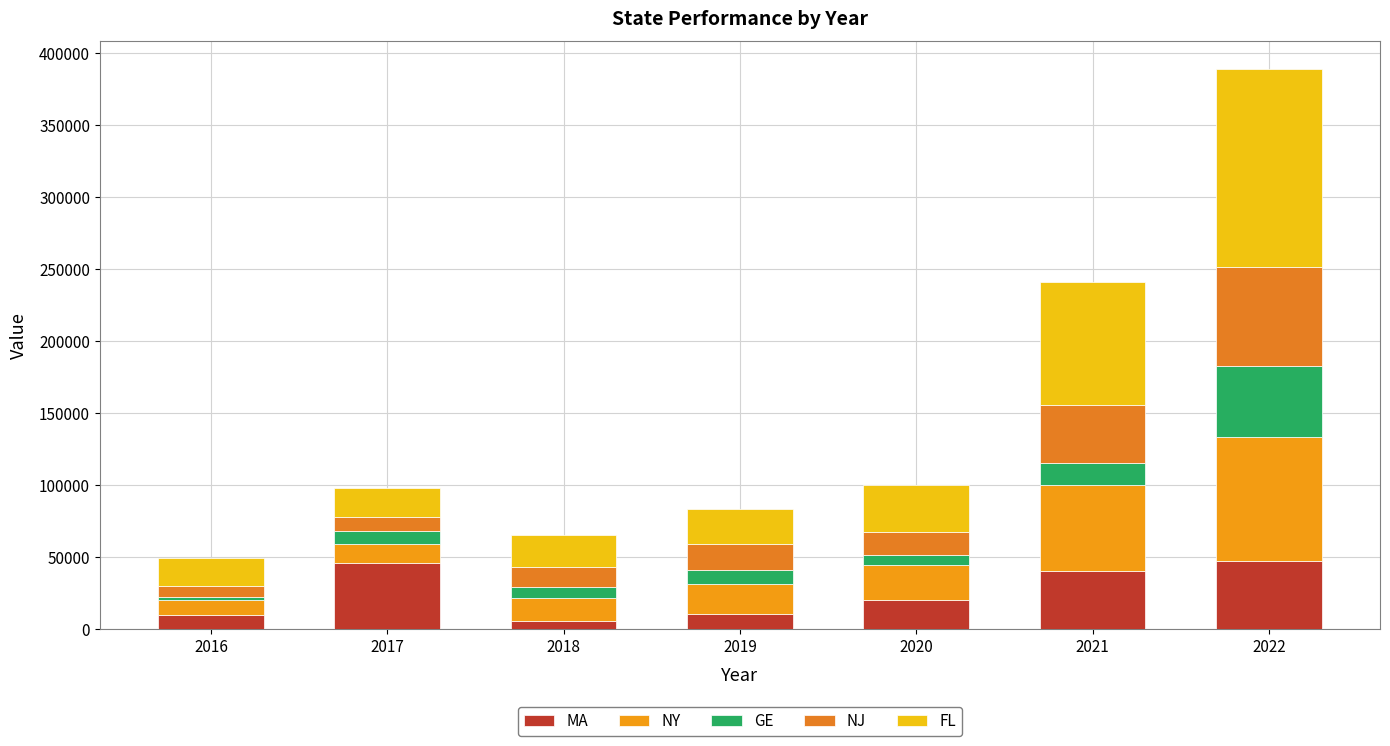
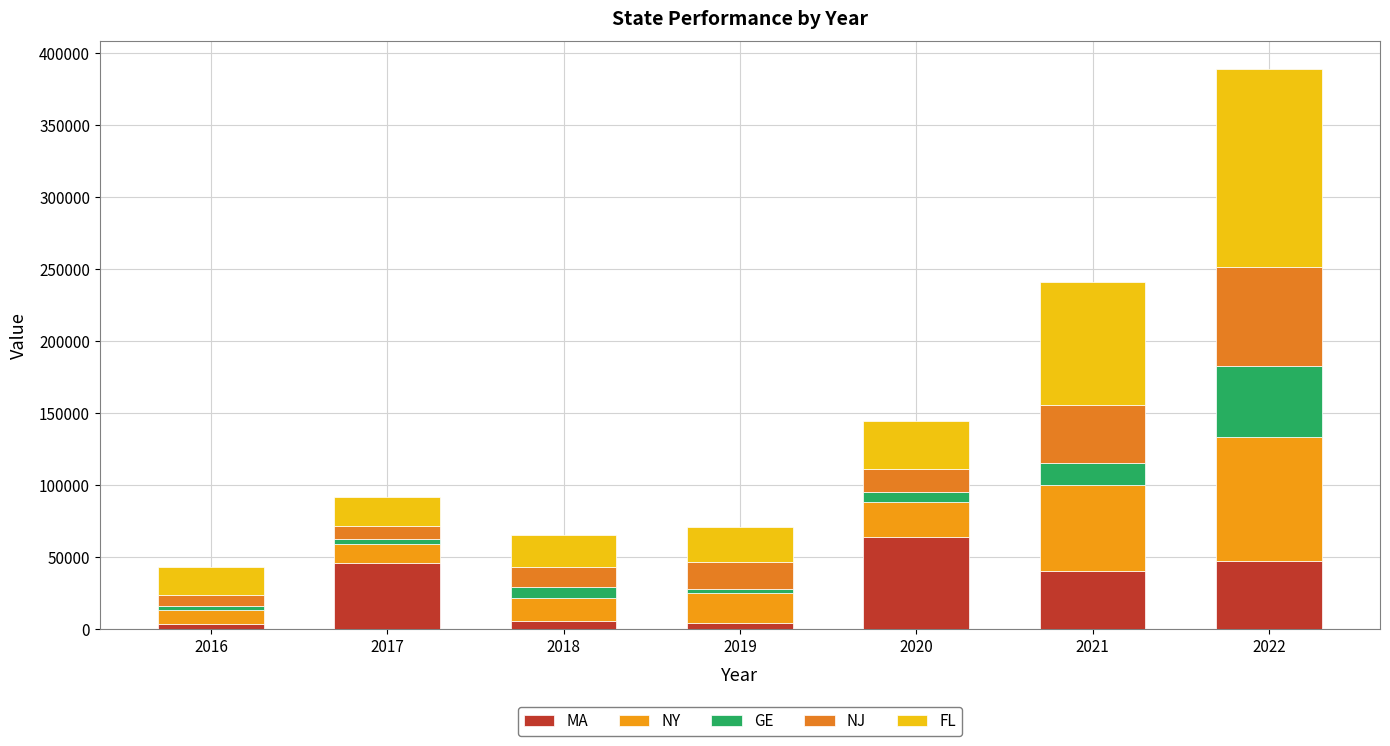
MA, 2016: 10000 -> 3000
GE, 2017: 9000 -> 3000
MA, 2019: 11000 -> 4000
GE, 2019: 9000 -> 3000
MA, 2020: 20000 -> 64000
